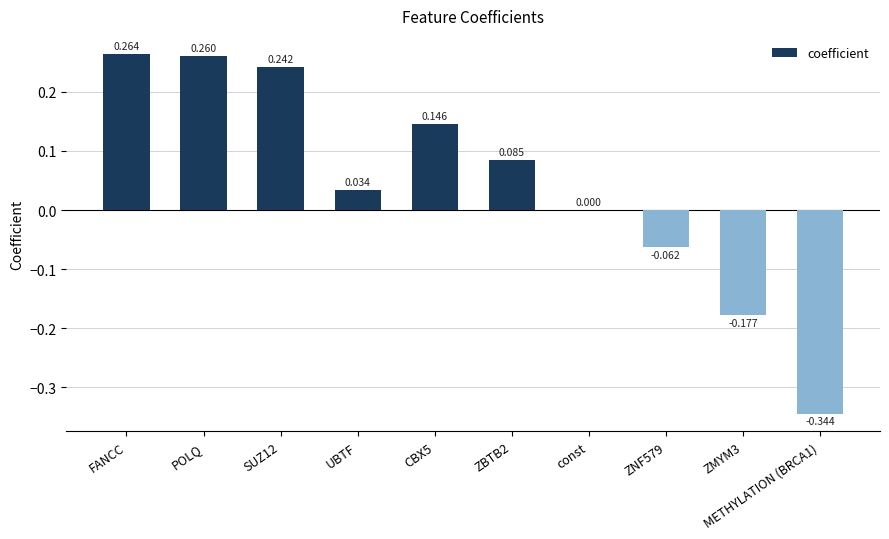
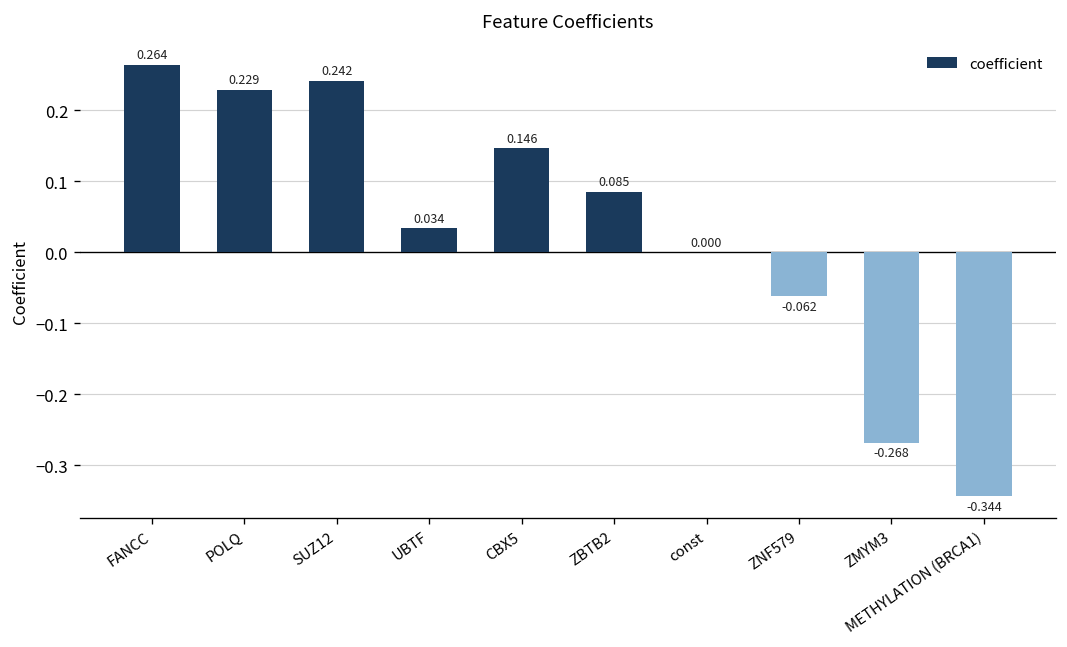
POLQ: 0.260 -> 0.229
ZMYM3: -0.177 -> -0.268
